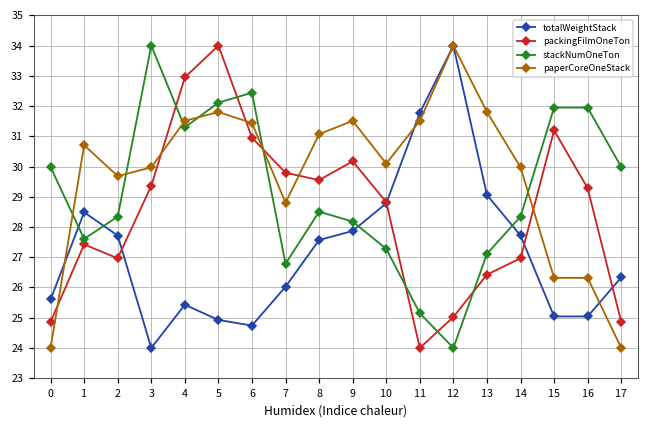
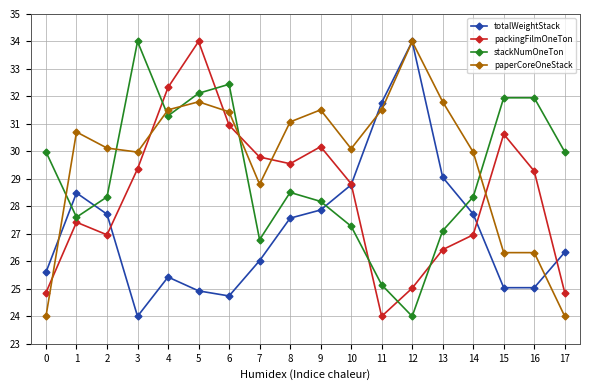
paperCoreOneStack, 2: 29.7 -> 30.1
packingFilmOneTon, 4: 32.9 -> 32.3
packingFilmOneTon, 15: 31.2 -> 30.6
